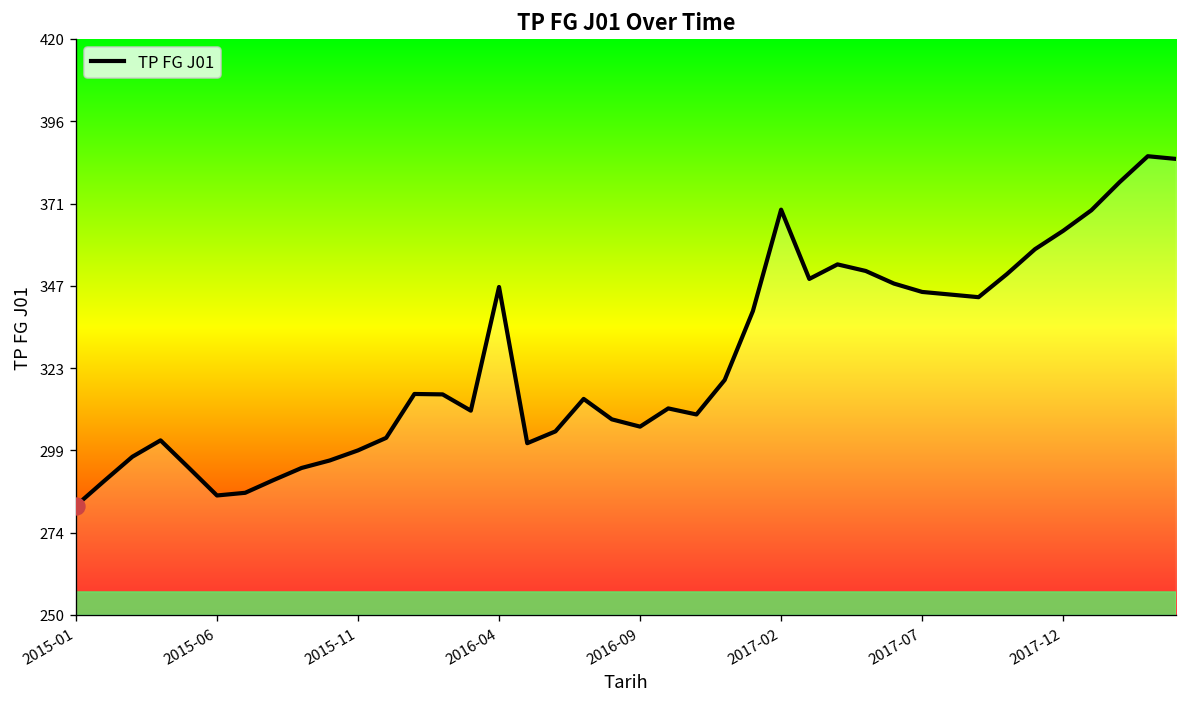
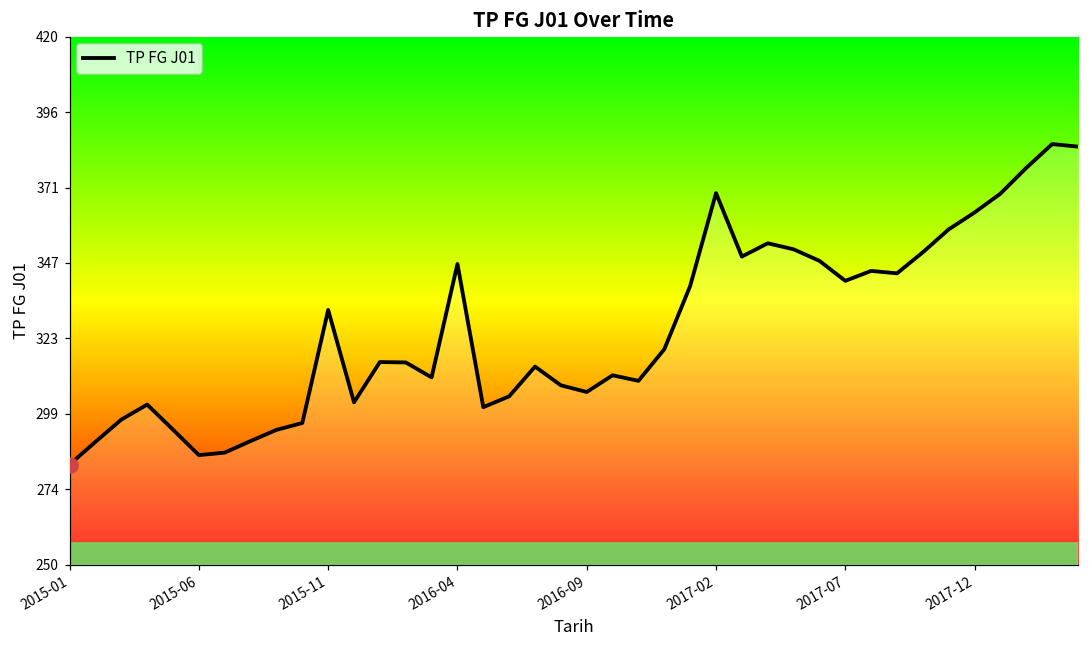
TP FG J01, 2015-11: 299 -> 332
TP FG J01, 2017-07: 345 -> 341
